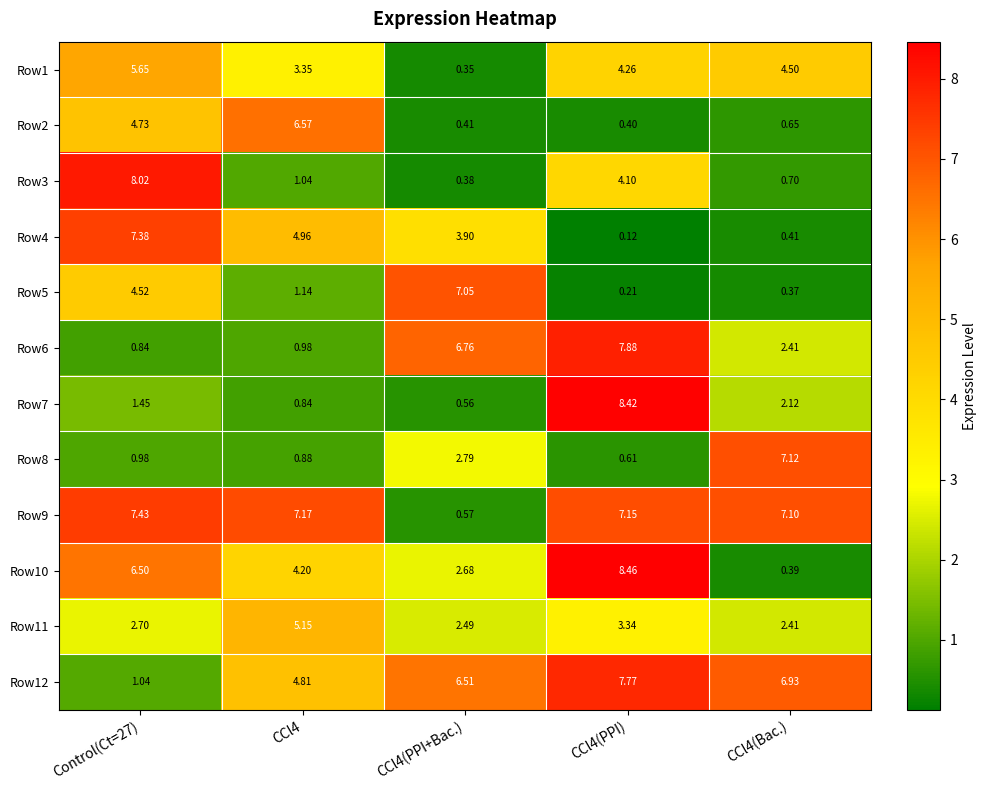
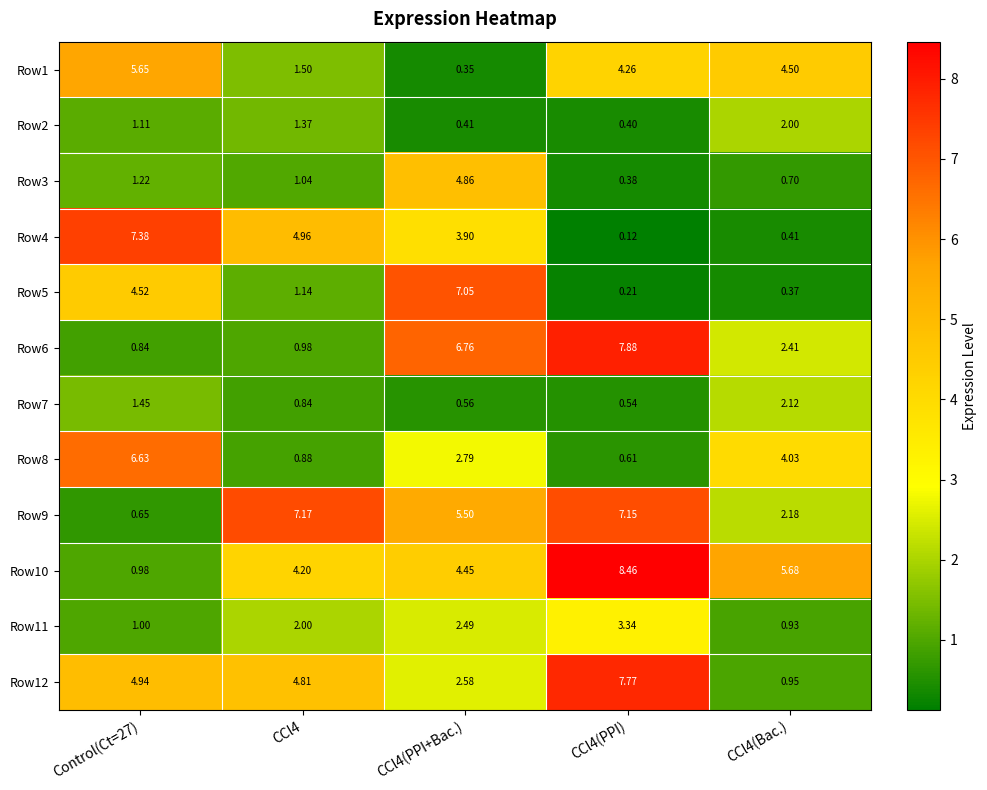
Row1, CCl4: 3.35 -> 1.50
Row2, Control(Ct=27): 4.73 -> 1.11
Row2, CCl4: 6.57 -> 1.37
Row2, CCl4(Bac.): 0.65 -> 2.00
Row3, Control(Ct=27): 8.02 -> 1.22
Row3, CCl4(PPI+Bac.): 0.38 -> 4.86
Row3, CCl4(PPI): 4.10 -> 0.38
Row7, CCl4(PPI): 8.42 -> 0.54
Row8, Control(Ct=27): 0.98 -> 6.63
Row8, CCl4(Bac.): 7.12 -> 4.03
Row9, Control(Ct=27): 7.43 -> 0.65
Row9, CCl4(PPI+Bac.): 0.57 -> 5.50
Row9, CCl4(Bac.): 7.10 -> 2.18
Row10, Control(Ct=27): 6.50 -> 0.98
Row10, CCl4(PPI+Bac.): 2.68 -> 4.45
Row10, CCl4(Bac.): 0.39 -> 5.68
Row11, Control(Ct=27): 2.70 -> 1.00
Row11, CCl4: 5.15 -> 2.00
Row11, CCl4(Bac.): 2.41 -> 0.93
Row12, Control(Ct=27): 1.04 -> 4.94
Row12, CCl4(PPI+Bac.): 6.51 -> 2.58
Row12, CCl4(Bac.): 6.93 -> 0.95
